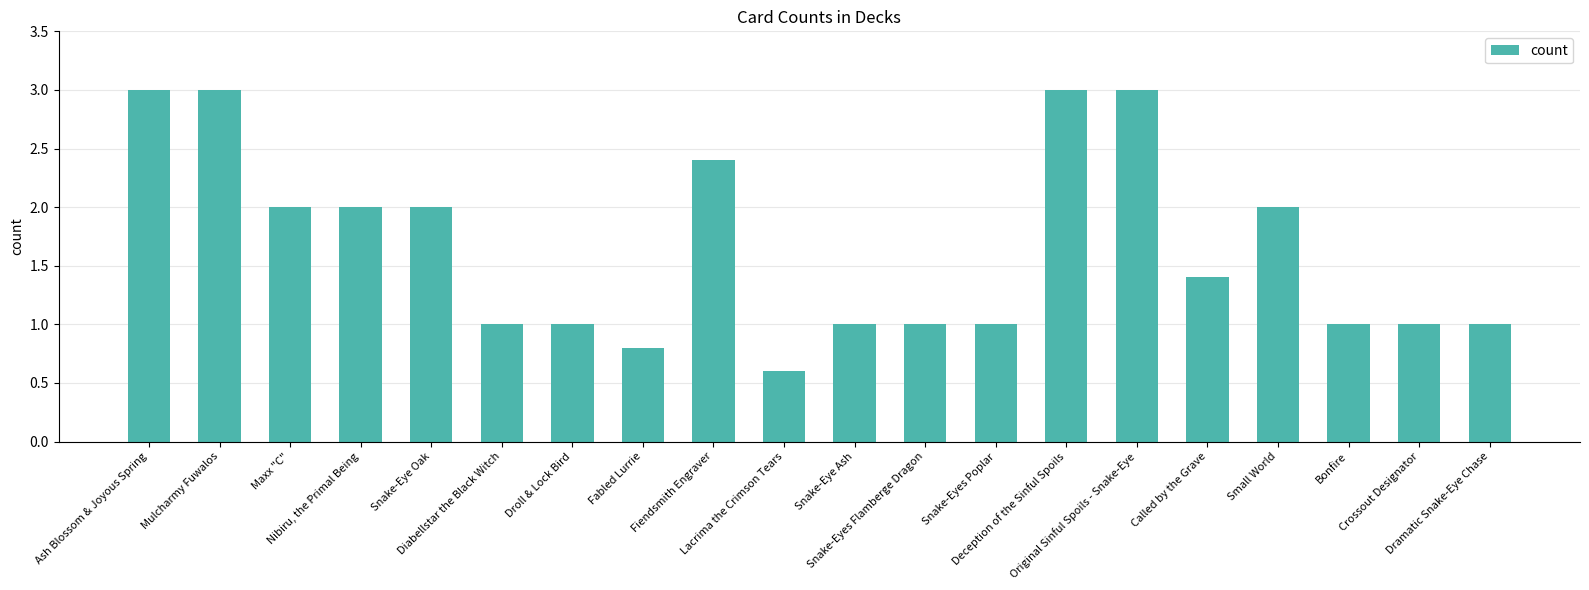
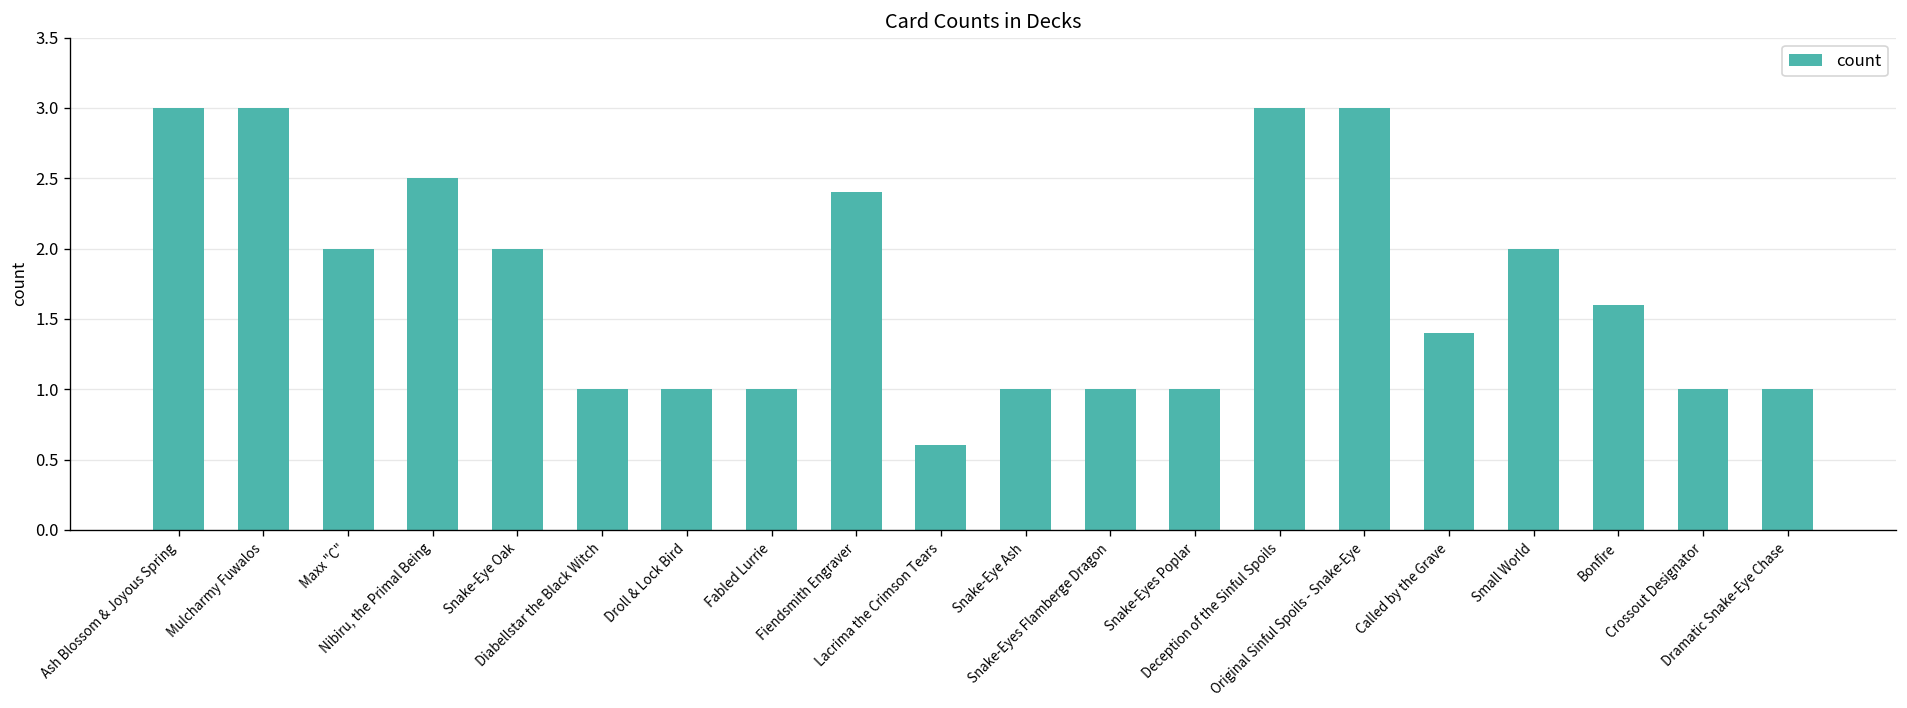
Nibiru, the Primal Being: 2.0 -> 2.5
Fabled Lurrie: 0.8 -> 1.0
Bonfire: 1.0 -> 1.6
